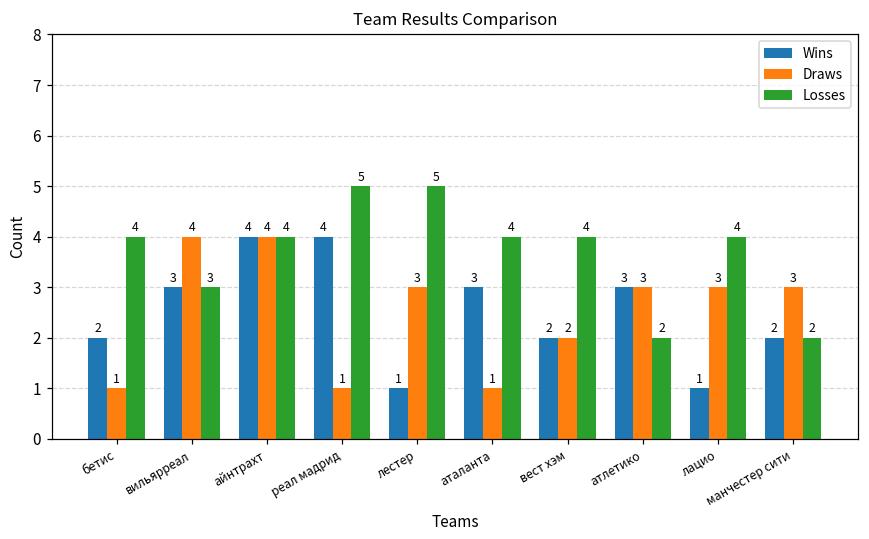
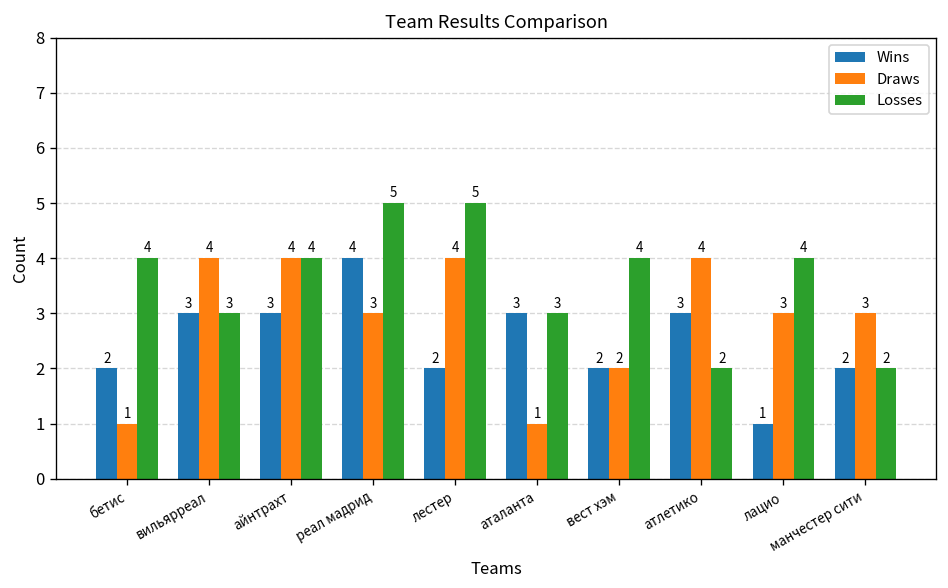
Wins, айнтрахт: 4 -> 3
Draws, реал мадрид: 1 -> 3
Wins, лестер: 1 -> 2
Draws, лестер: 3 -> 4
Losses, аталанта: 4 -> 3
Draws, атлетико: 3 -> 4
